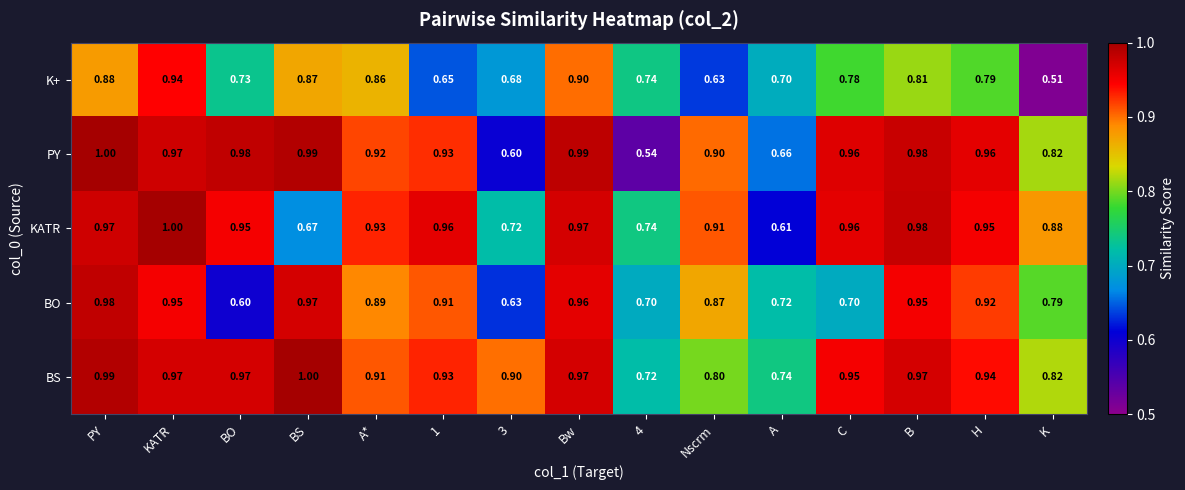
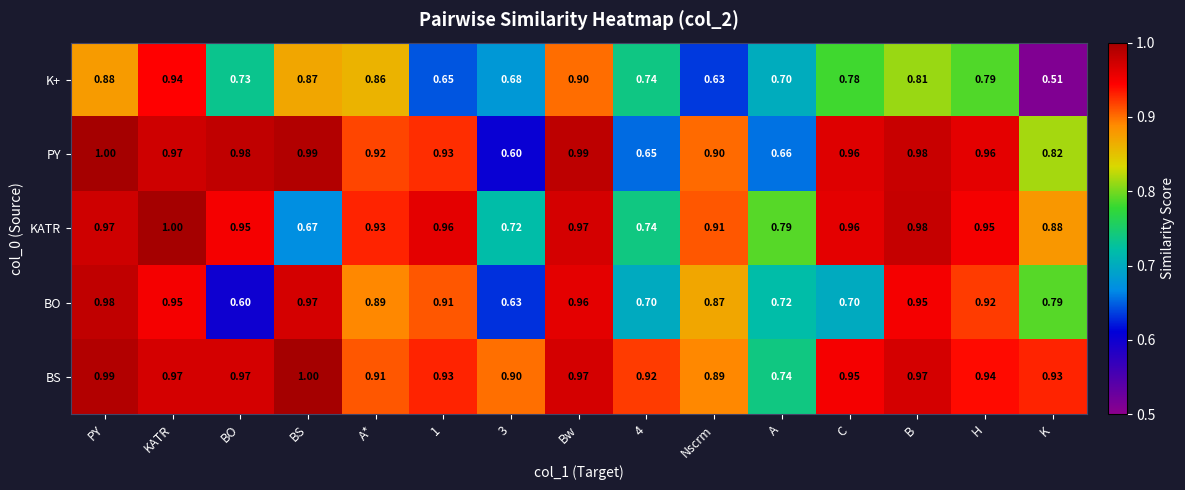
PY, 4: 0.54 -> 0.65
KATR, A: 0.61 -> 0.79
BS, 4: 0.72 -> 0.92
BS, Nscrm: 0.80 -> 0.89
BS, K: 0.82 -> 0.93
